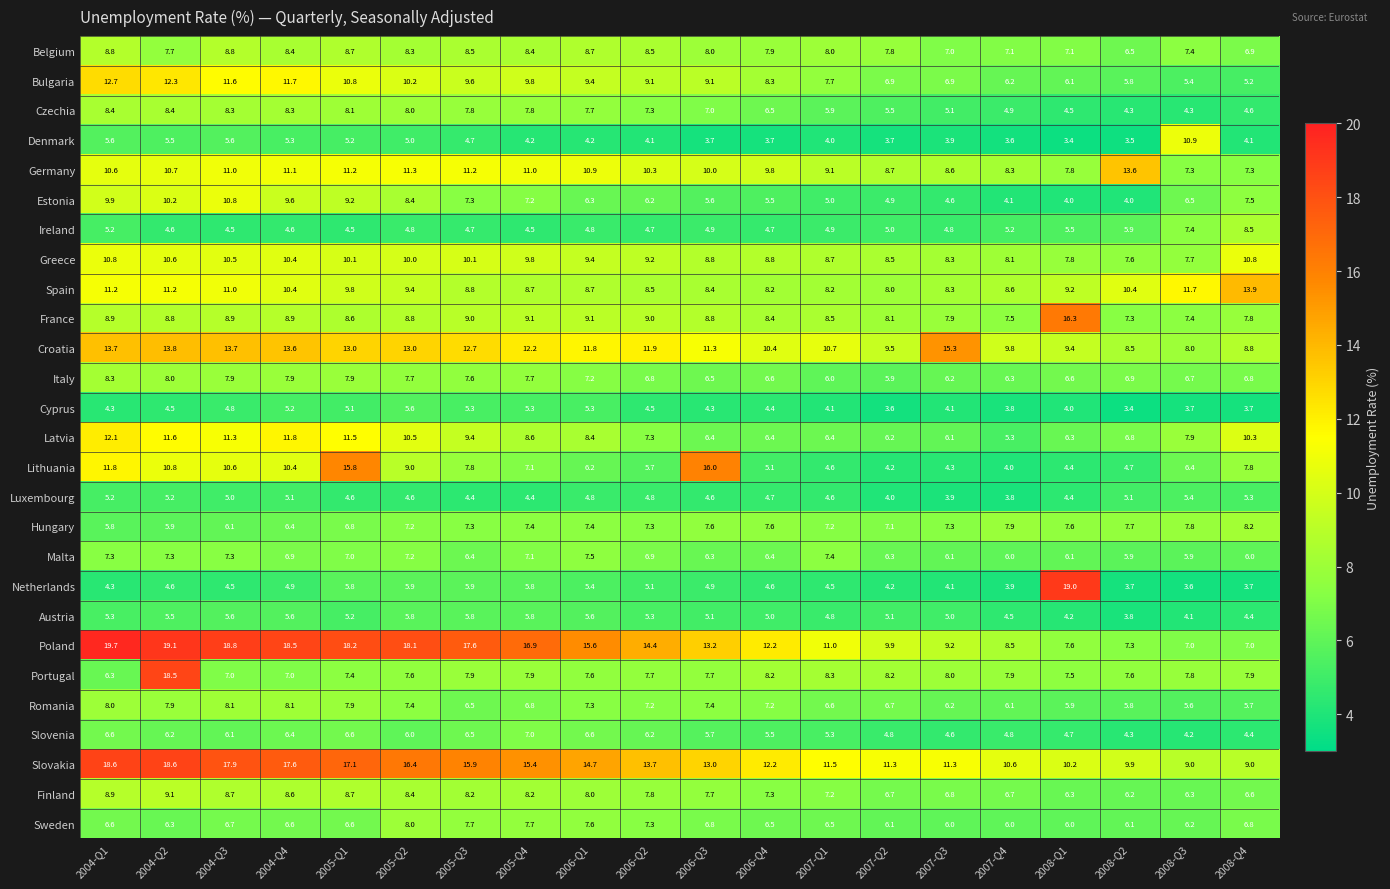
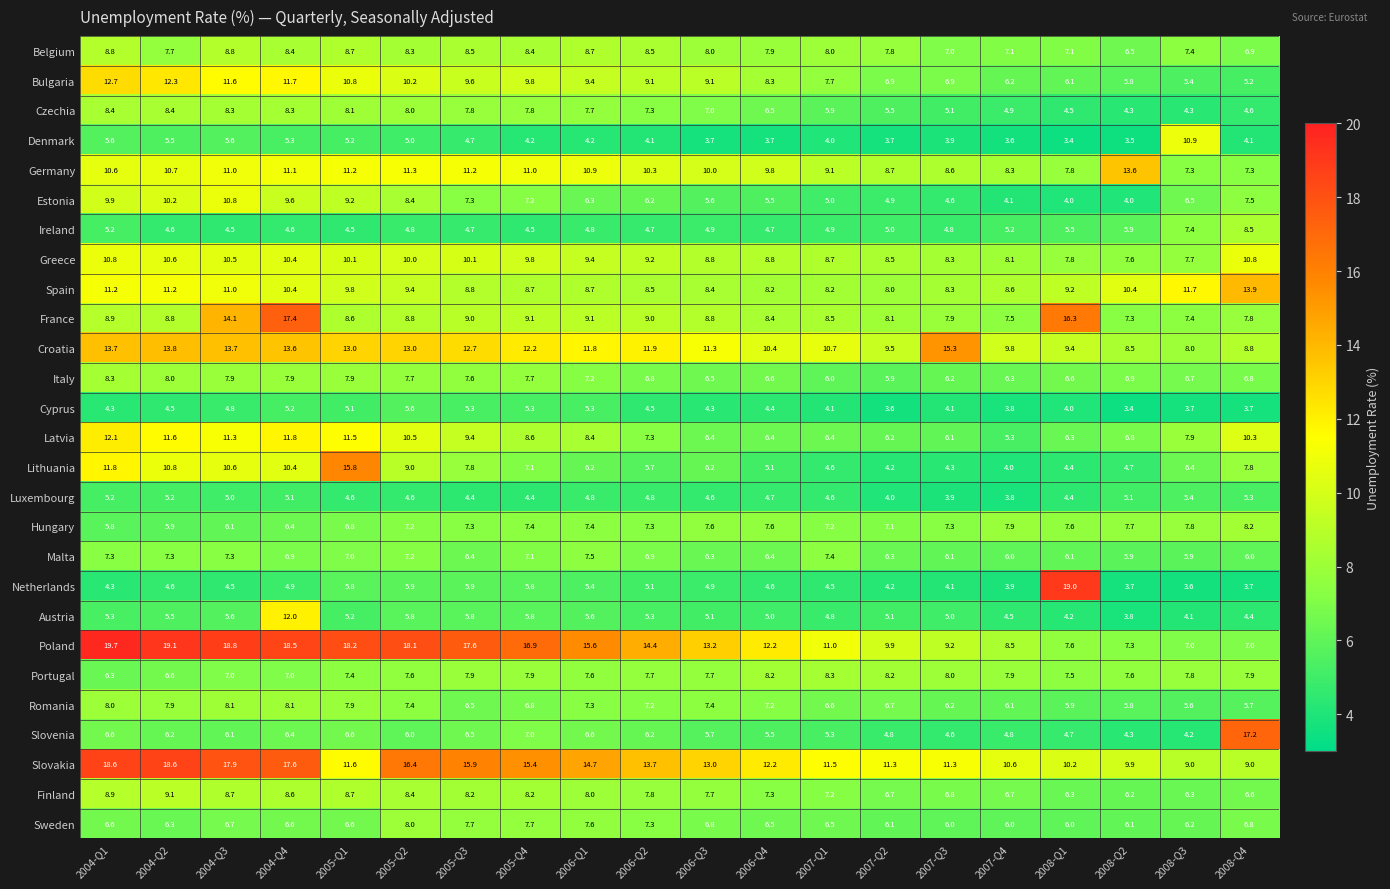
France, 2004-Q3: 8.9 -> 14.1
France, 2004-Q4: 8.9 -> 17.4
Lithuania, 2006-Q3: 16.0 -> 6.2
Austria, 2004-Q4: 5.6 -> 12.0
Portugal, 2004-Q2: 18.5 -> 6.6
Slovenia, 2008-Q4: 4.4 -> 17.2
Slovakia, 2005-Q1: 17.1 -> 11.6
